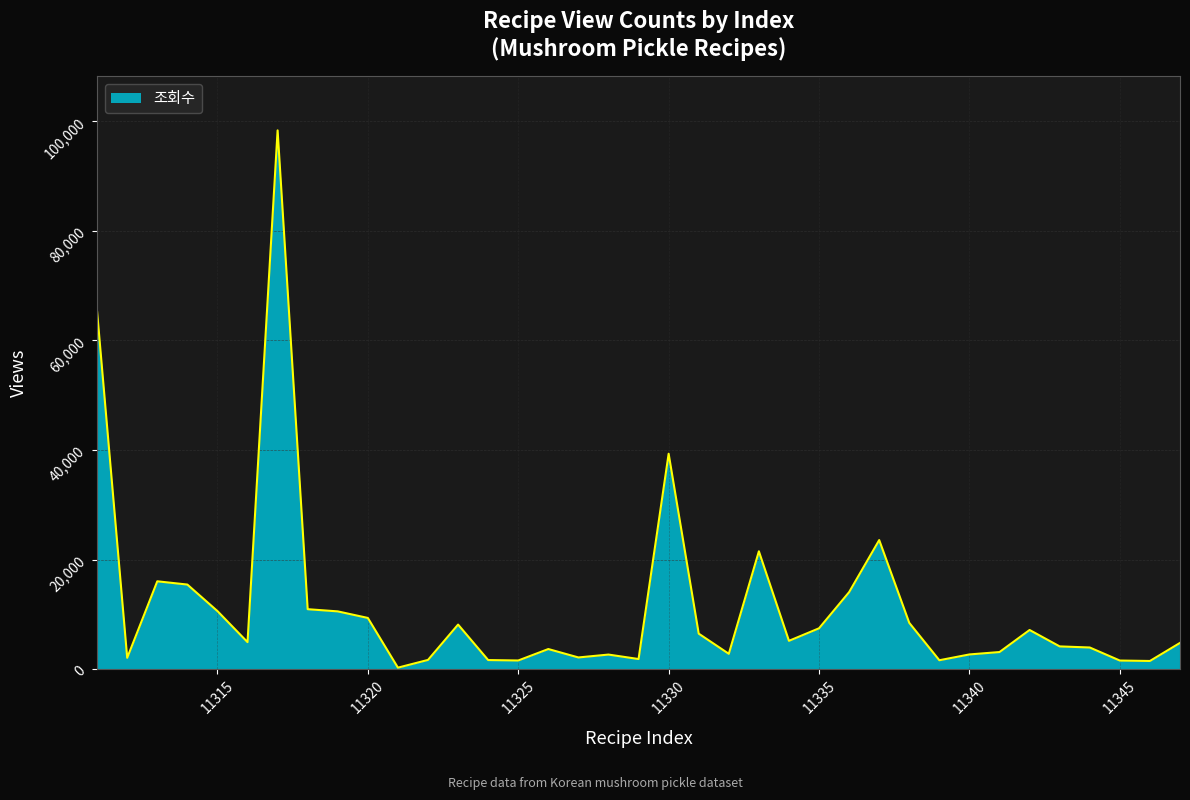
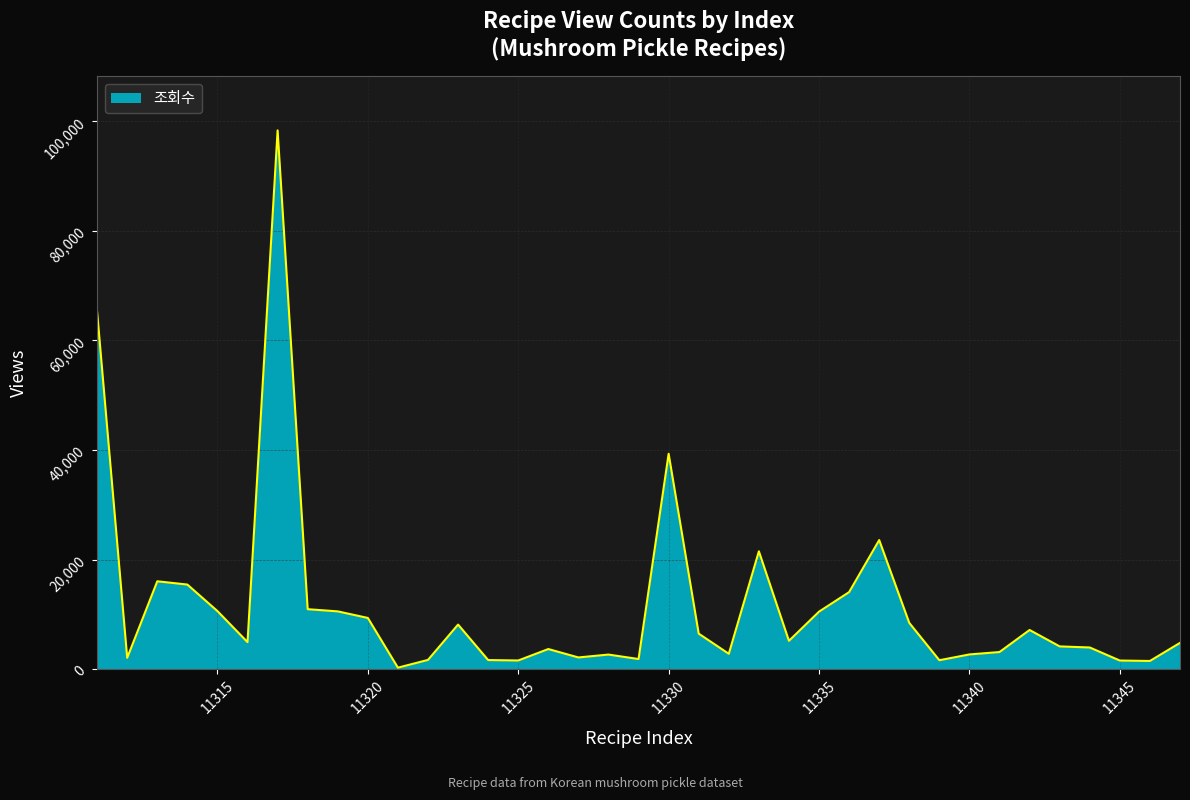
11335: 7,000 -> 11,000
